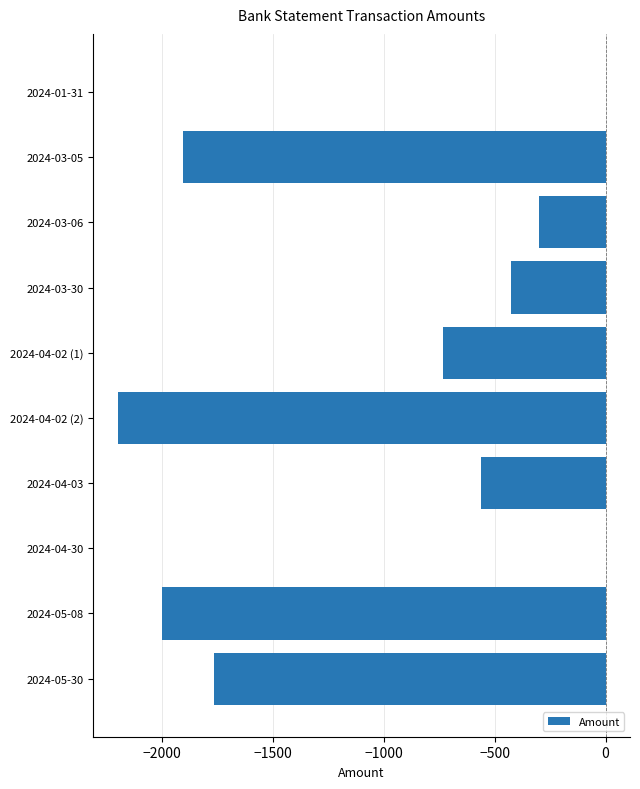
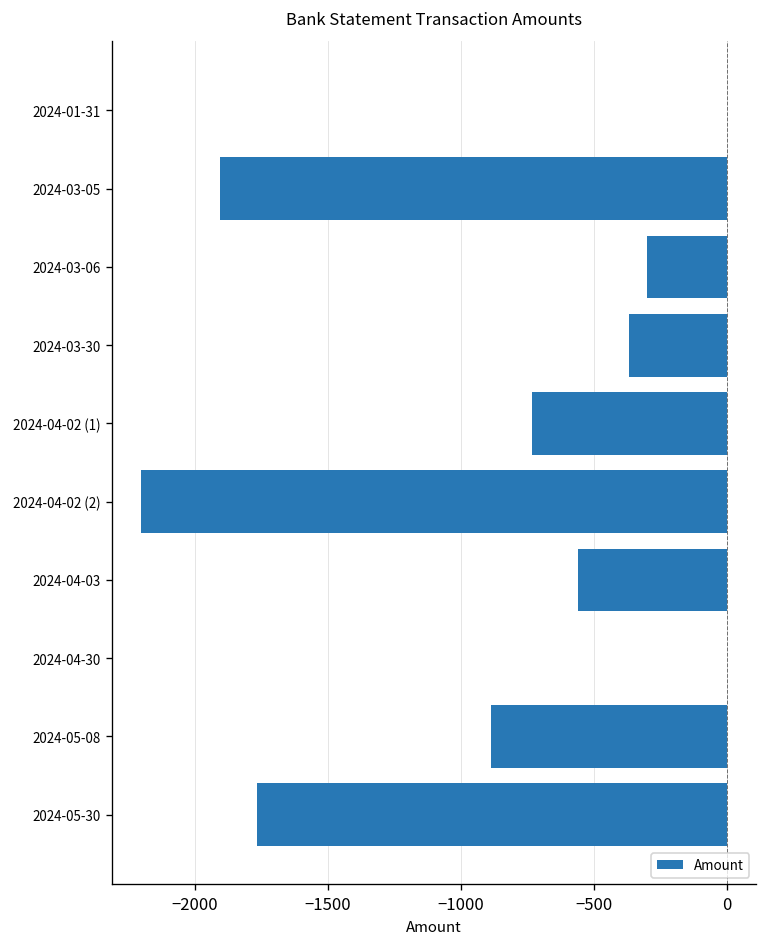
2024-03-30: -430 -> -370
2024-05-08: -2000 -> -890
